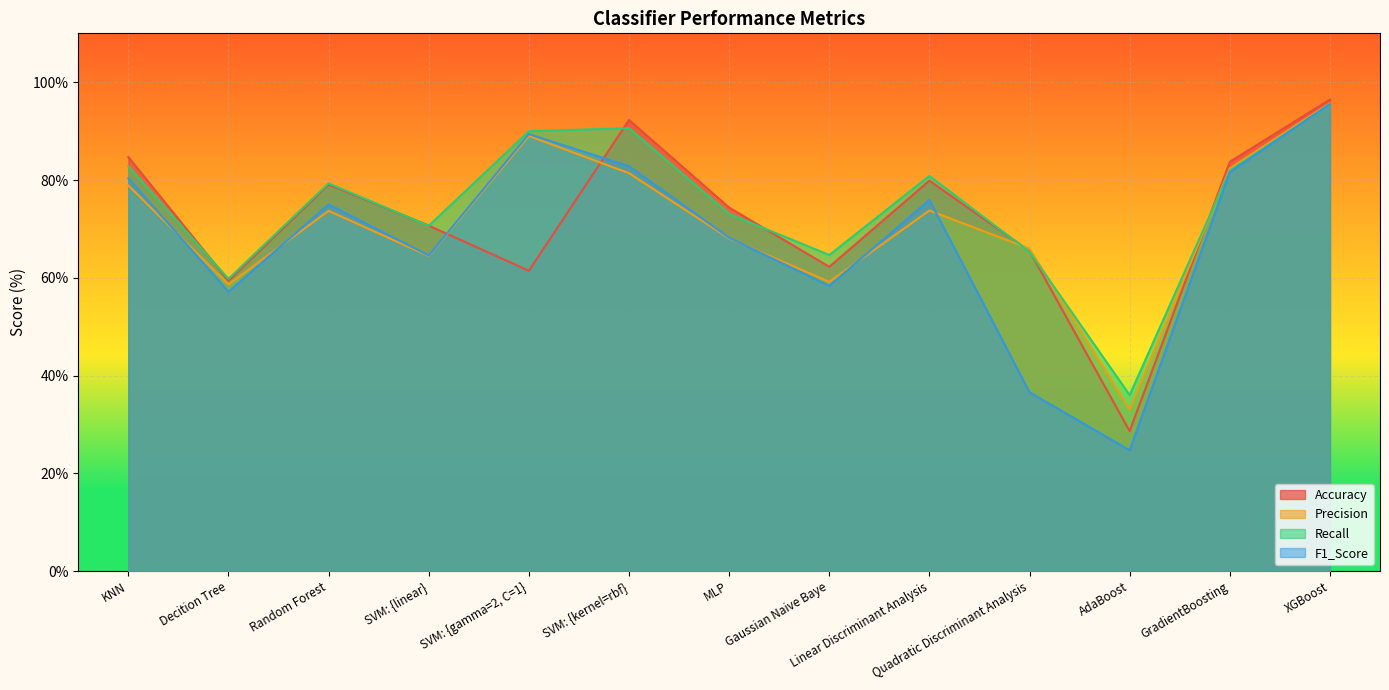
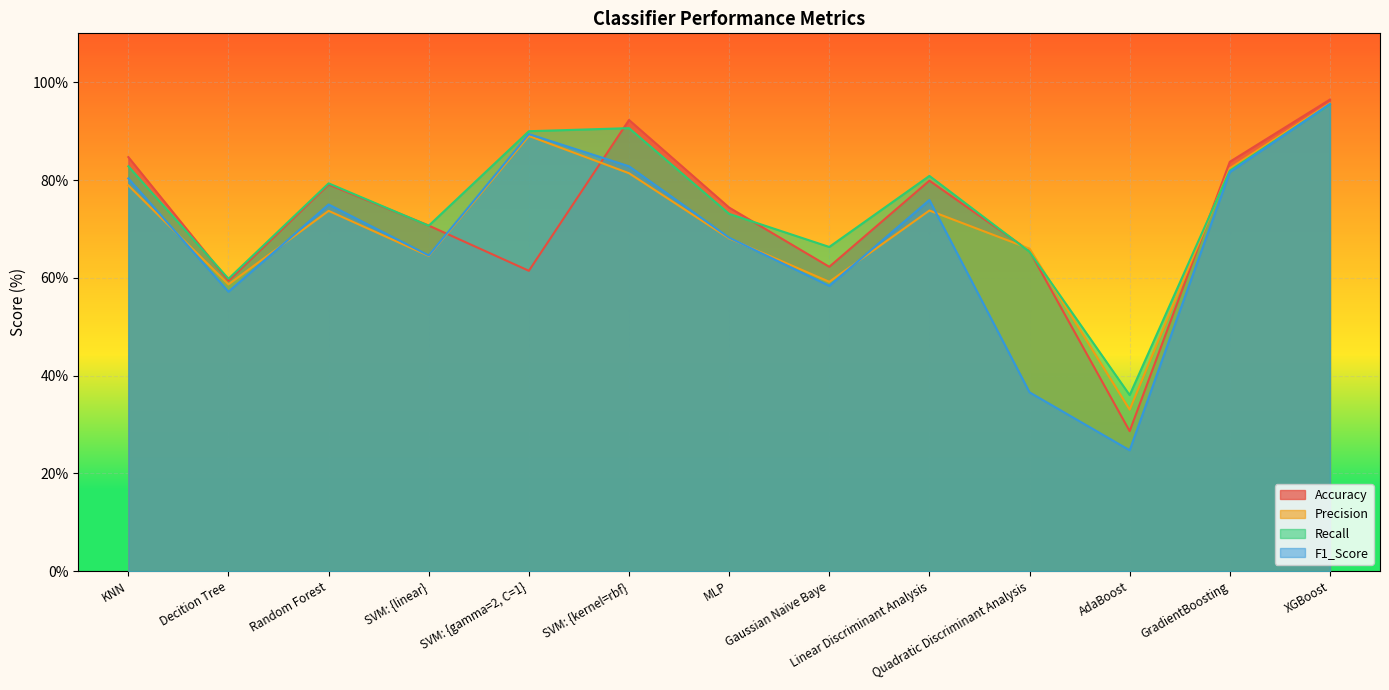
Recall, Gaussian Naive Baye: 65% -> 66%
